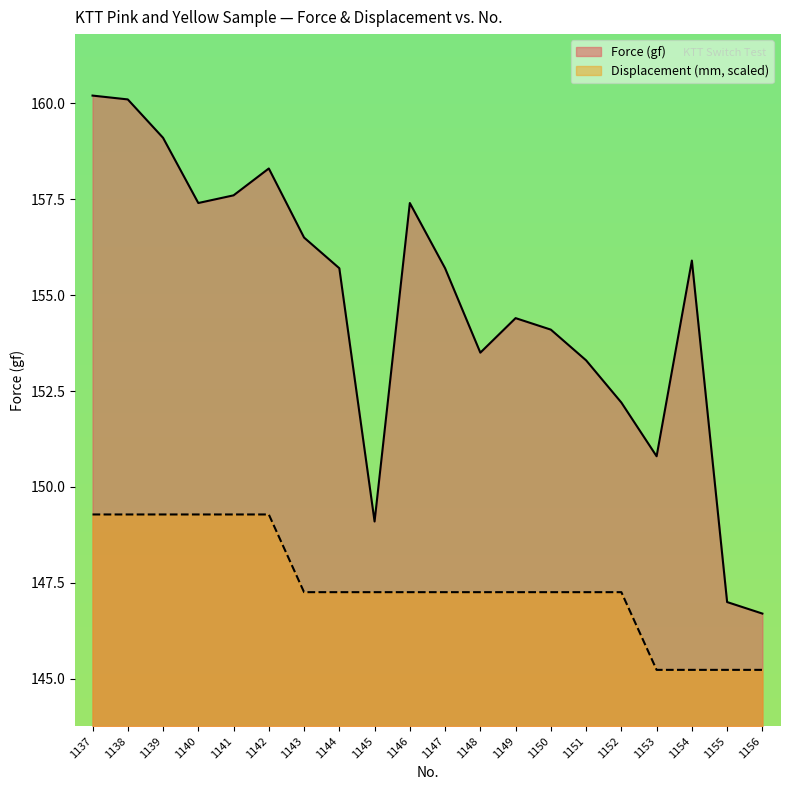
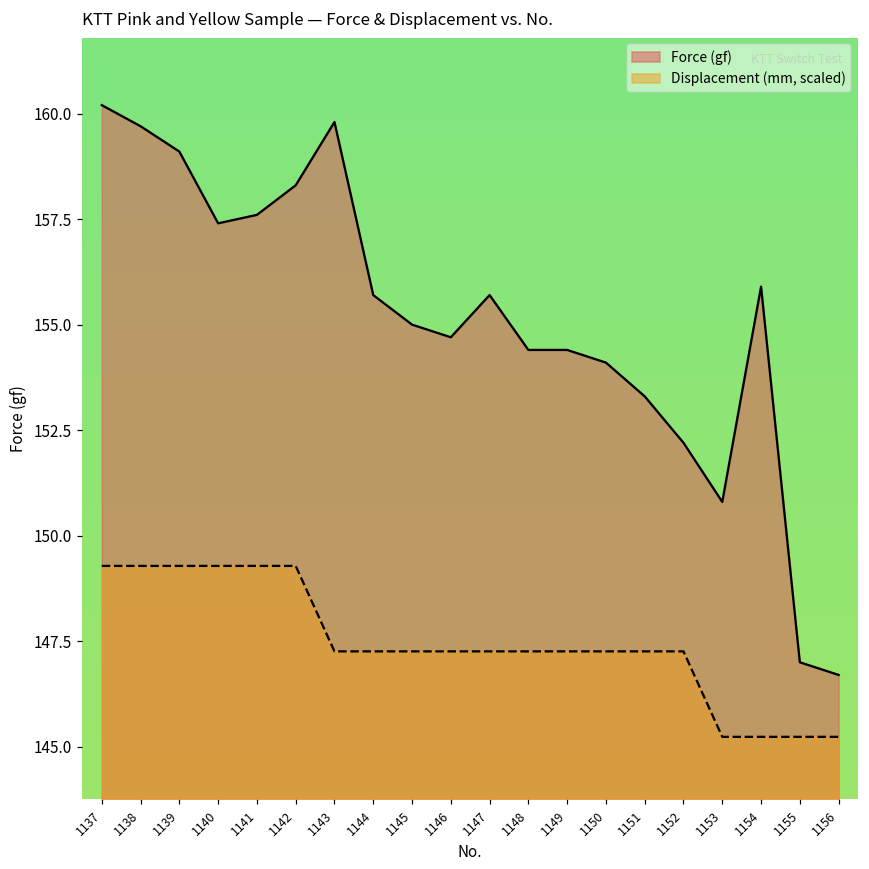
Force (gf), 1138: 160.1 -> 159.7
Force (gf), 1143: 156.5 -> 159.8
Force (gf), 1145: 149.1 -> 155.0
Force (gf), 1146: 157.4 -> 154.7
Force (gf), 1148: 153.5 -> 154.4
